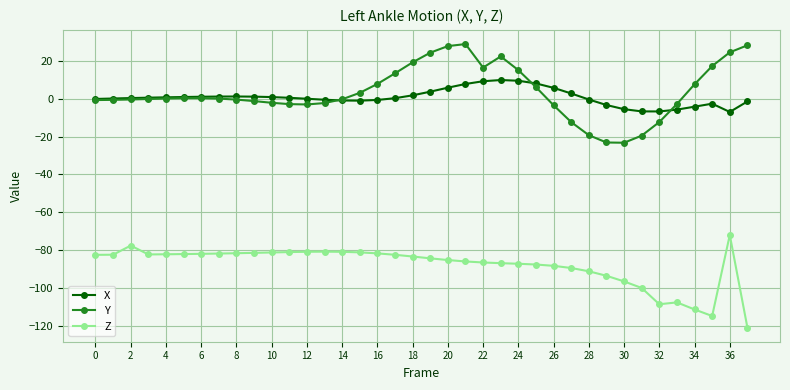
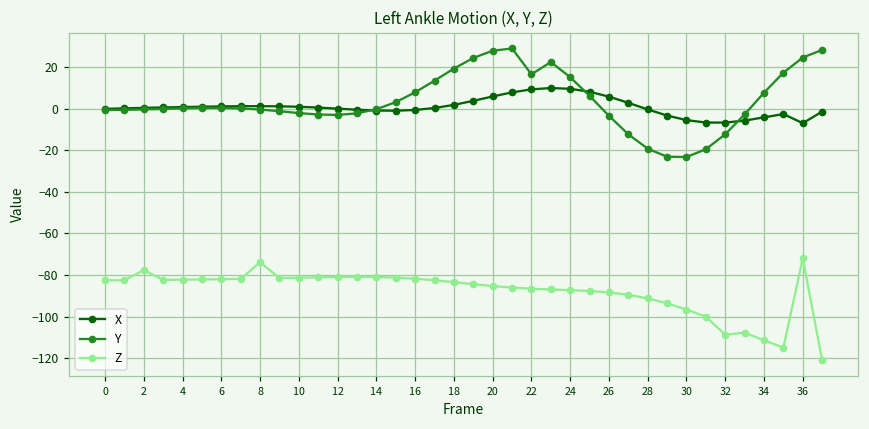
Z, 8: -82 -> -74
